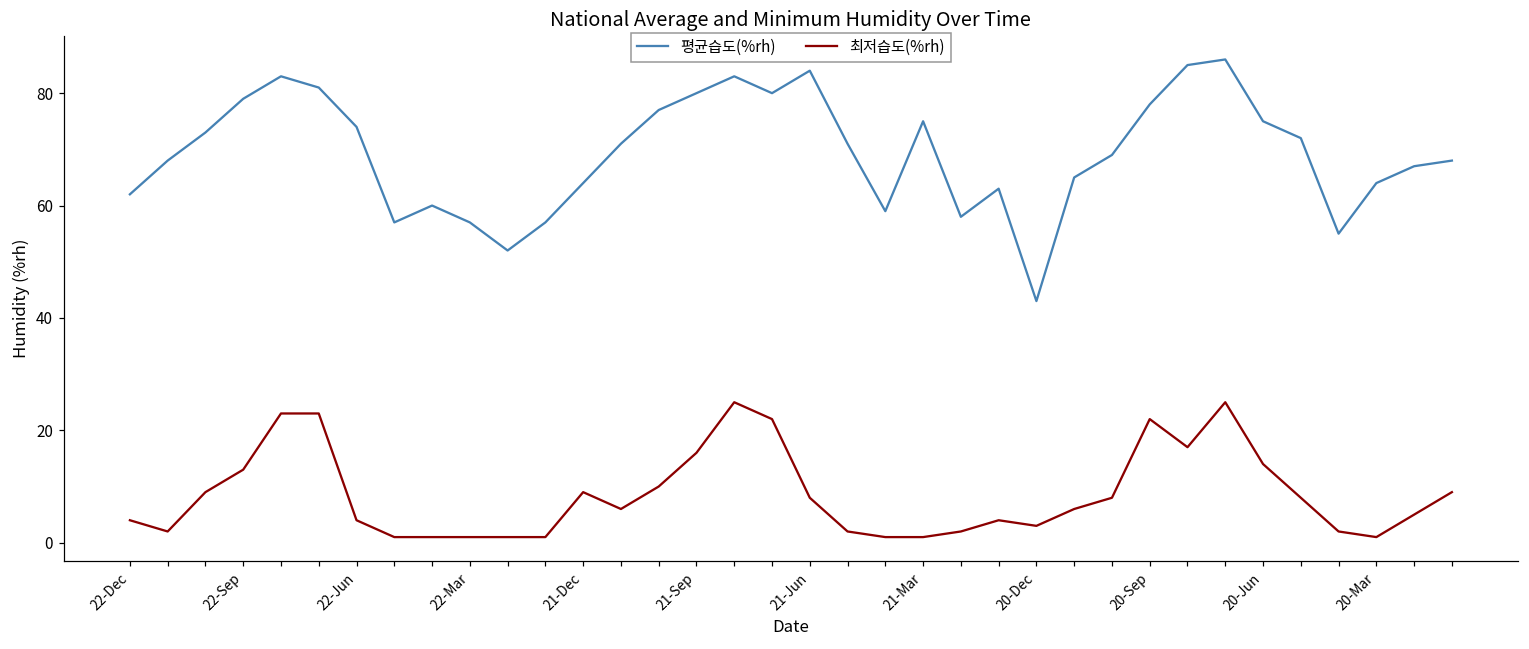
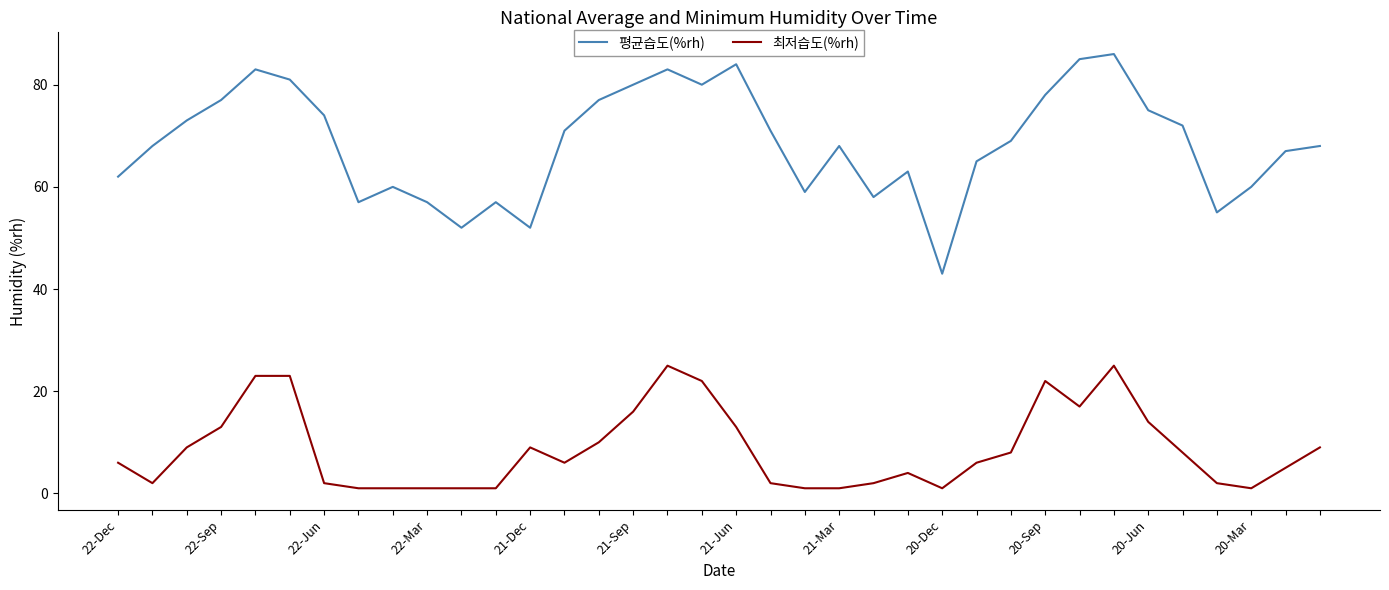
최저습도(%rh), 22-Dec: 4 -> 6
평균습도(%rh), 22-Sep: 79 -> 77
최저습도(%rh), 22-Jun: 4 -> 2
평균습도(%rh), 21-Dec: 64 -> 52
최저습도(%rh), 21-Jun: 8 -> 13
평균습도(%rh), 21-Mar: 75 -> 68
최저습도(%rh), 20-Dec: 3 -> 1
평균습도(%rh), 20-Mar: 64 -> 60
